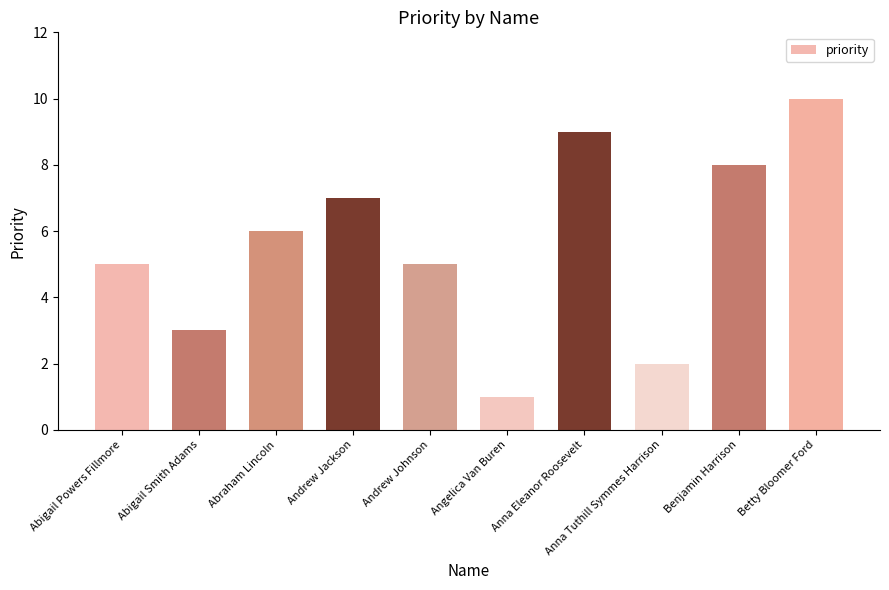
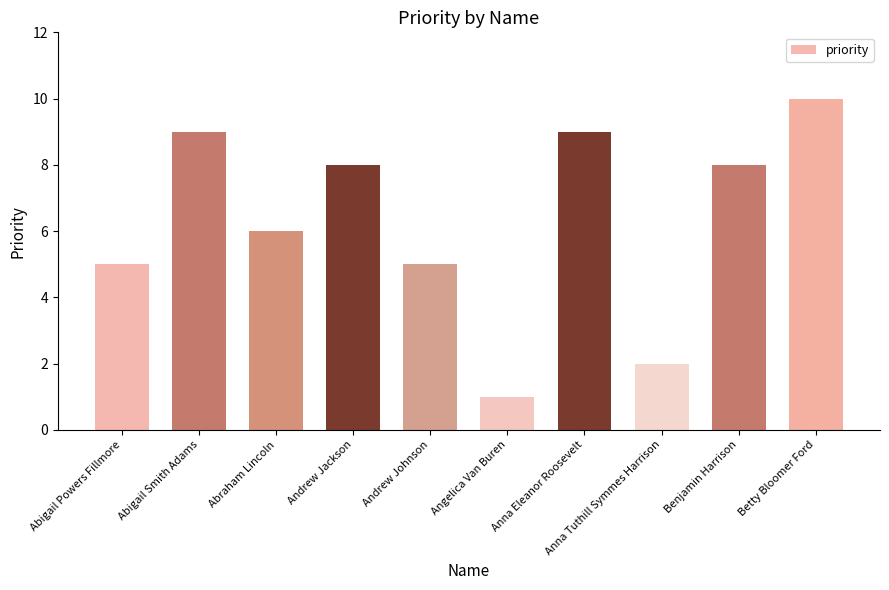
Abigail Smith Adams: 3 -> 9
Andrew Jackson: 7 -> 8
